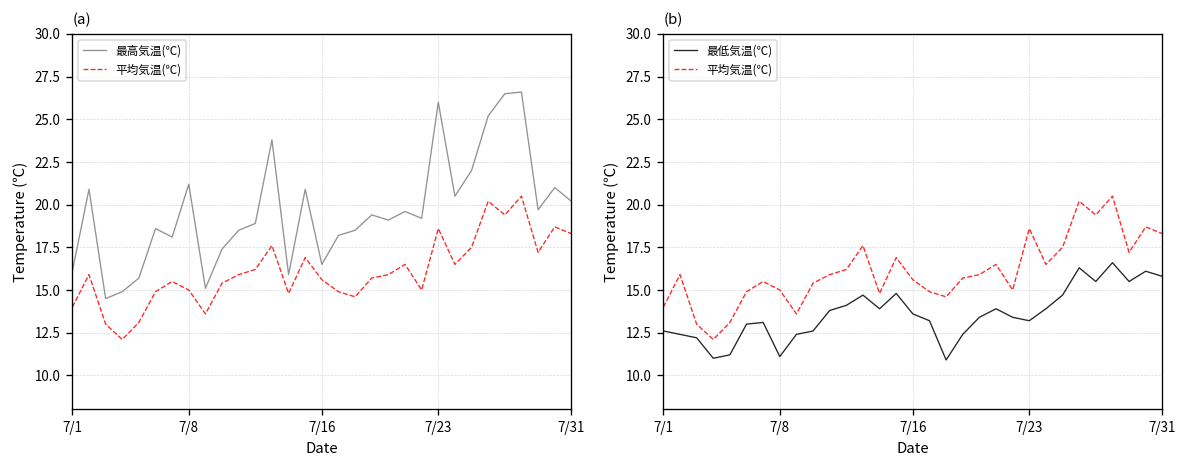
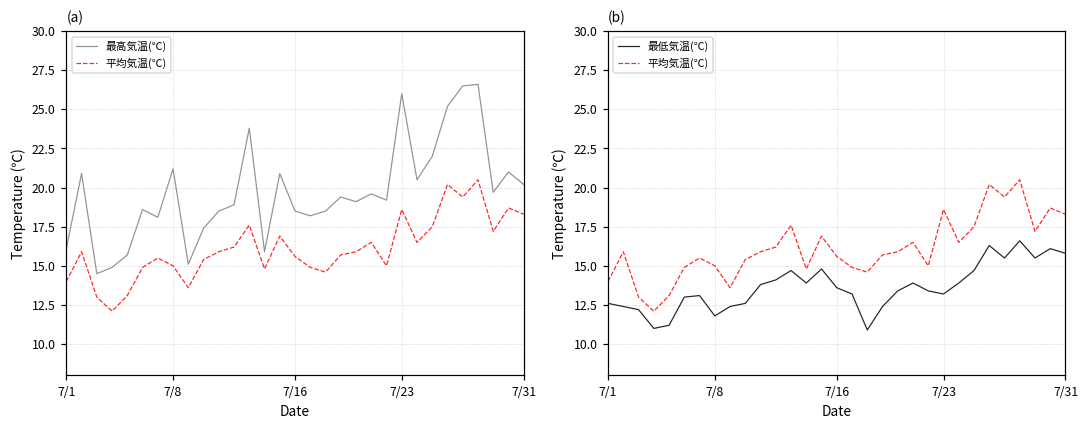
(a), 最高気温(℃), 7/16: 16.5 -> 18.5
(b), 最低気温(℃), 7/8: 11.1 -> 11.8
